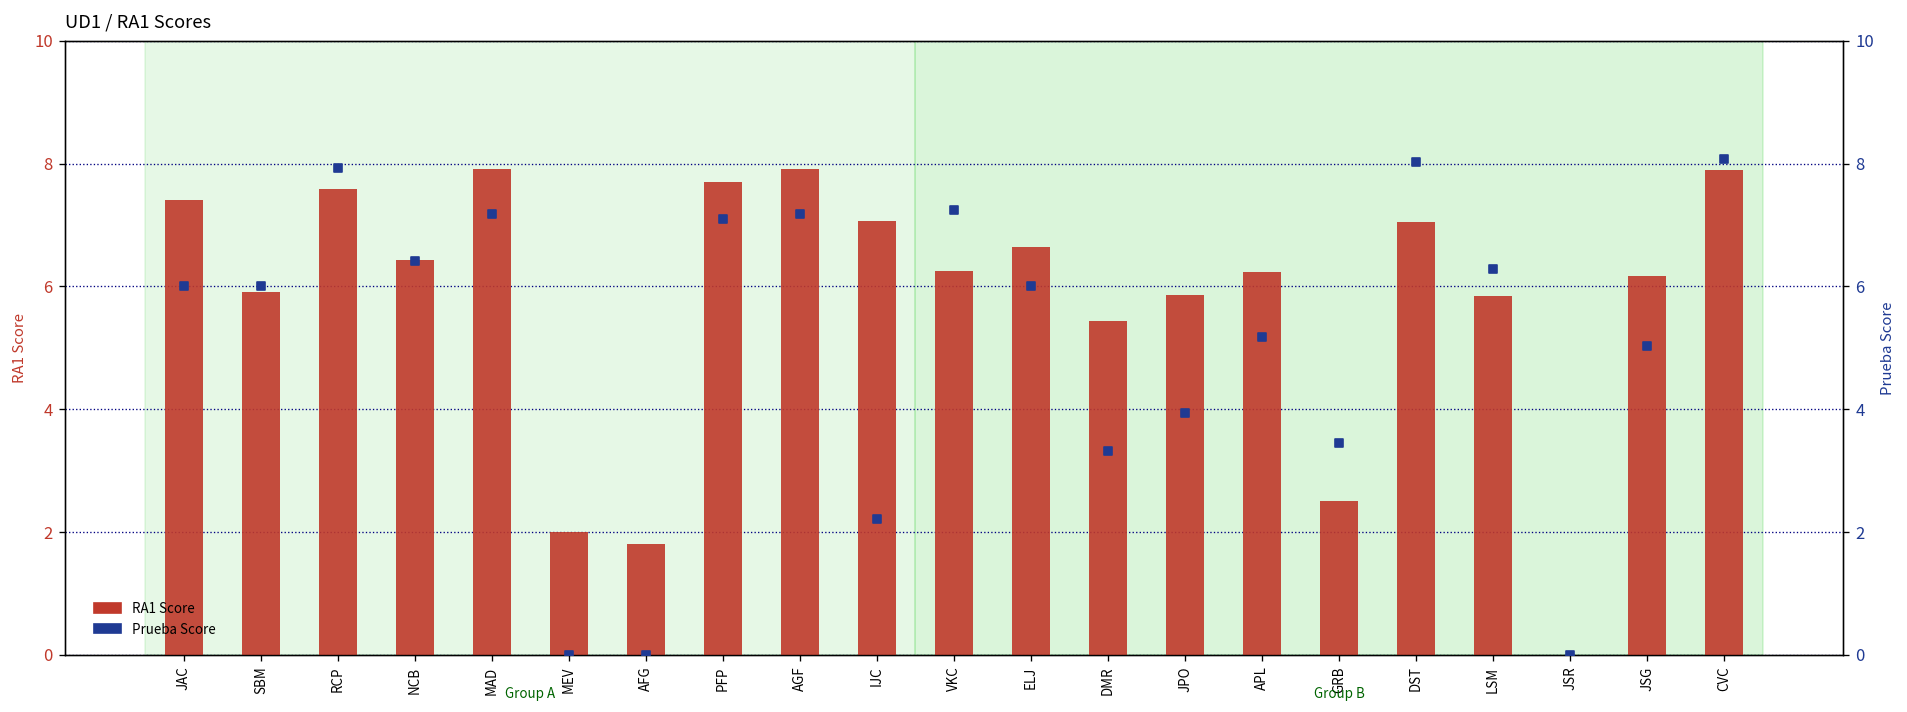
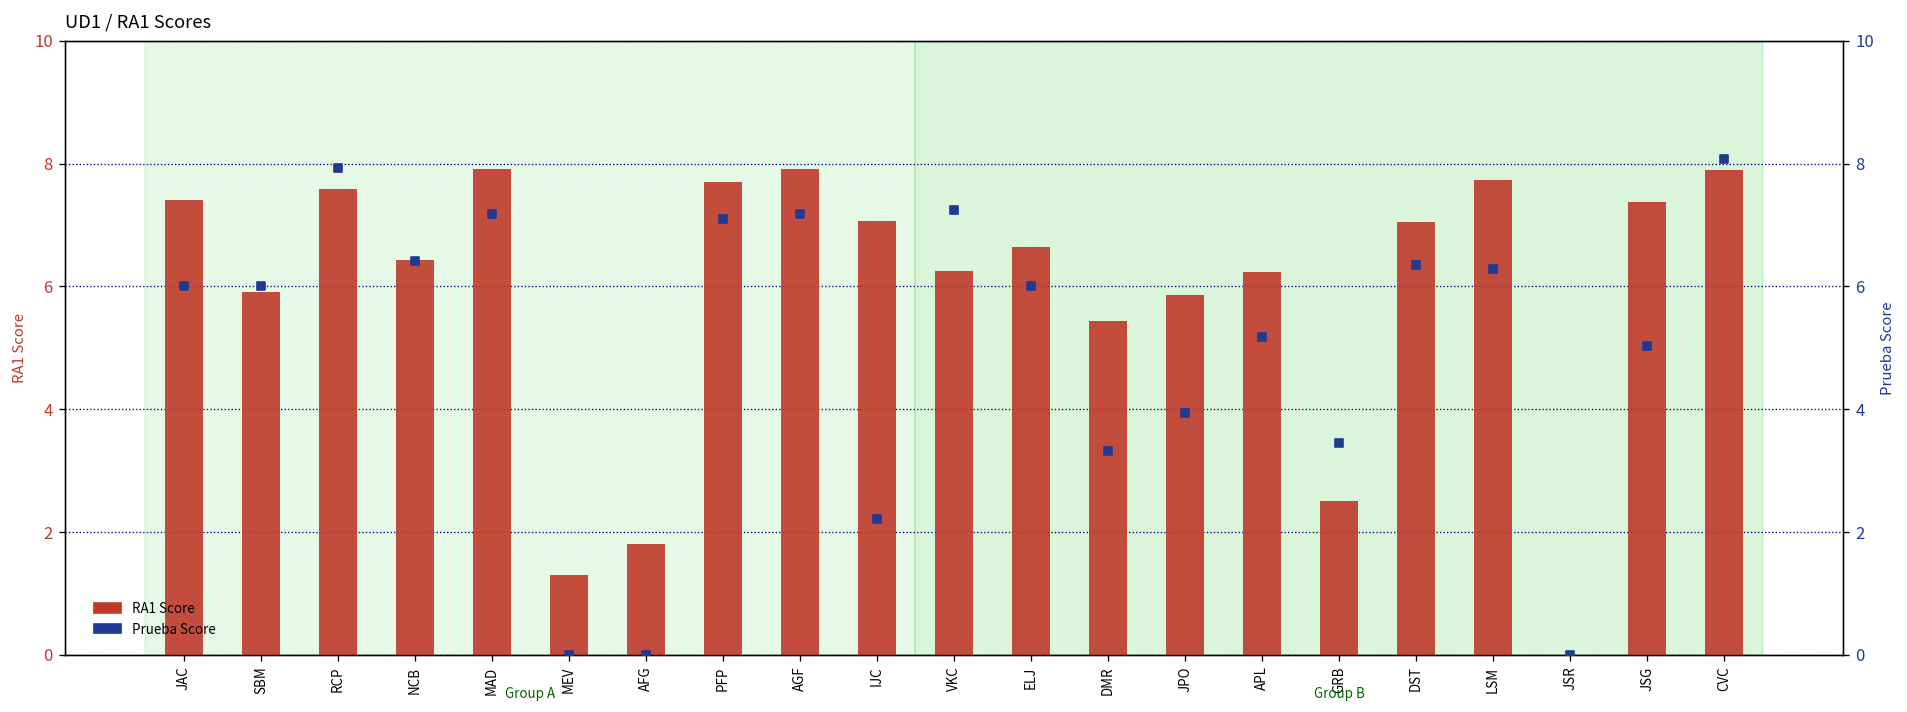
RA1 Score, MEV: 2.0 -> 1.3
RA1 Score, LSM: 5.8 -> 7.7
RA1 Score, JSG: 6.2 -> 7.4
Prueba Score, DST: 8.0 -> 6.3
